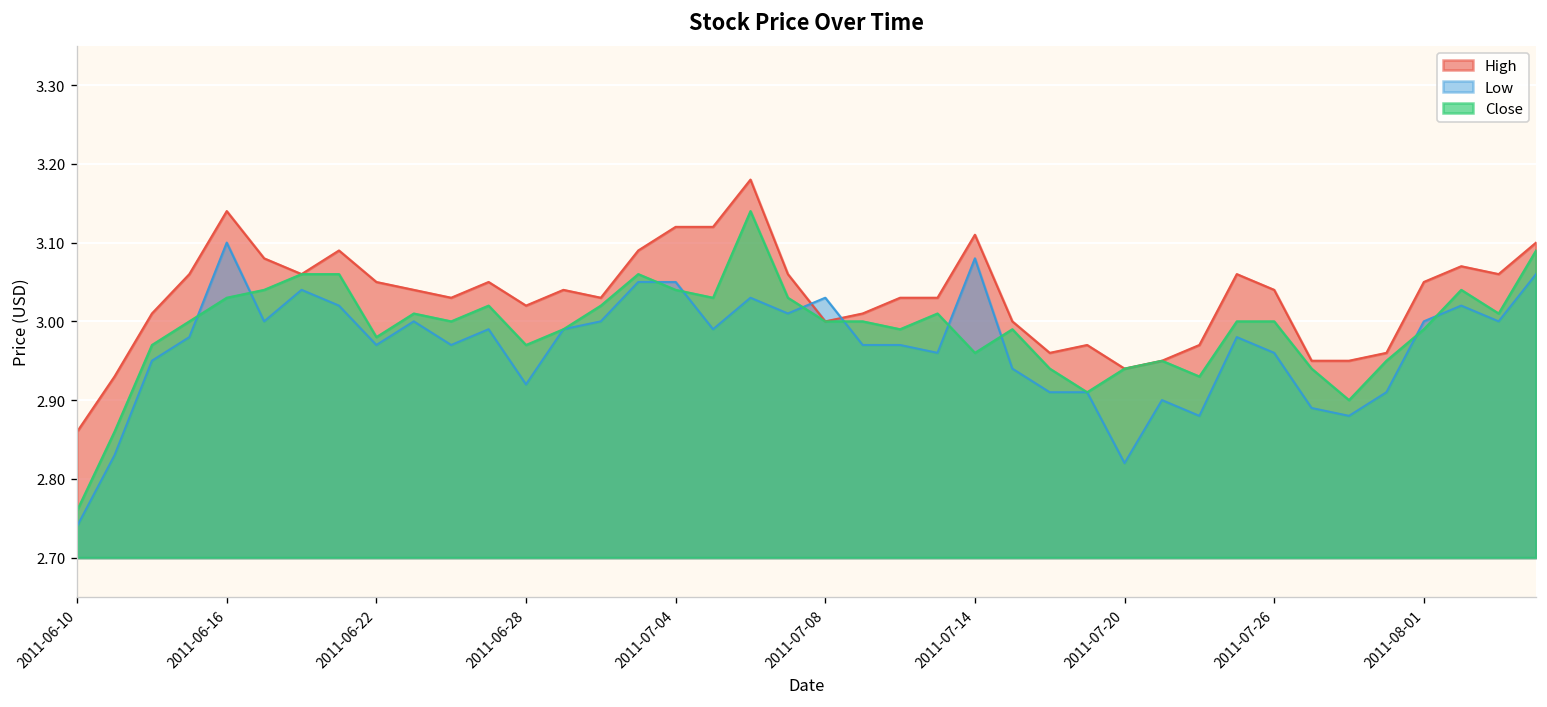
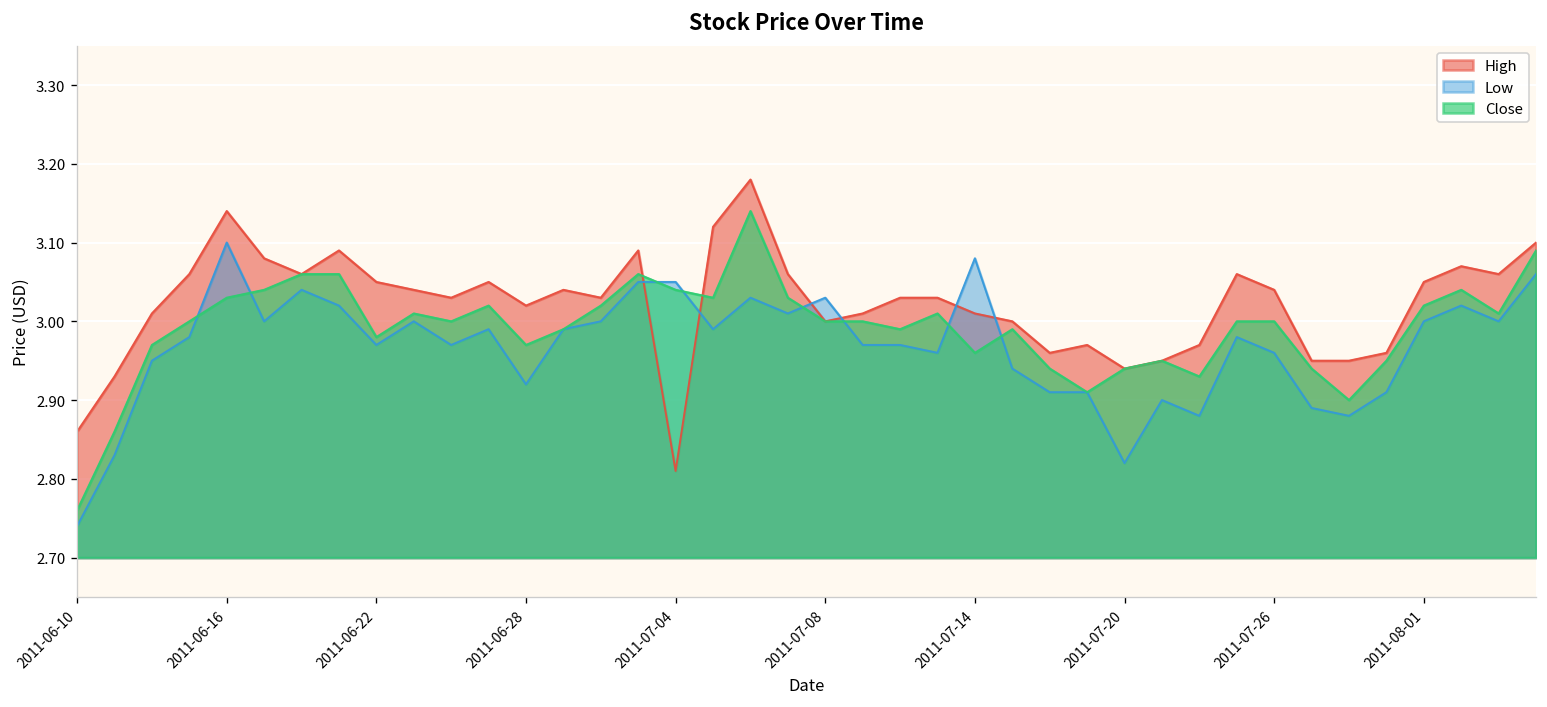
High, 2011-07-04: 3.12 -> 2.81
High, 2011-07-14: 3.11 -> 3.01
Close, 2011-08-01: 2.99 -> 3.02
